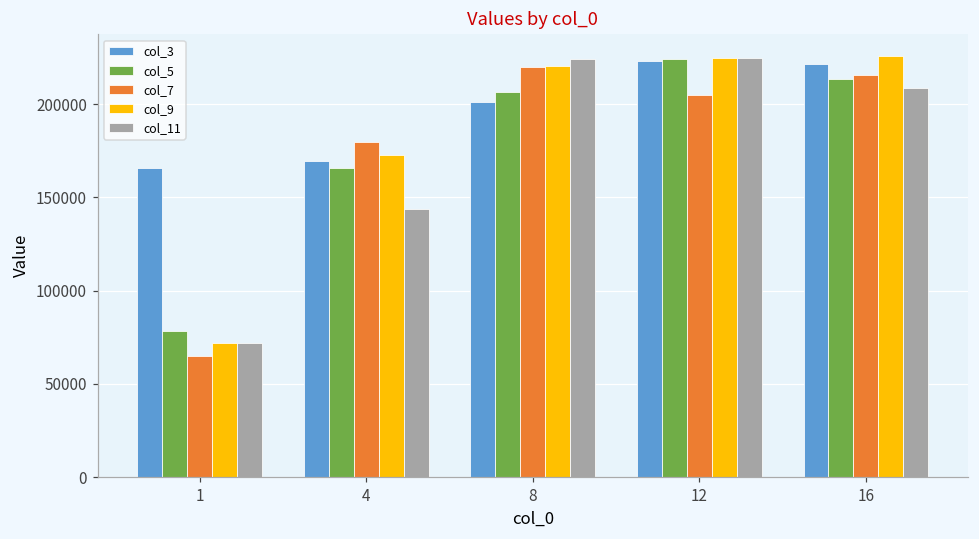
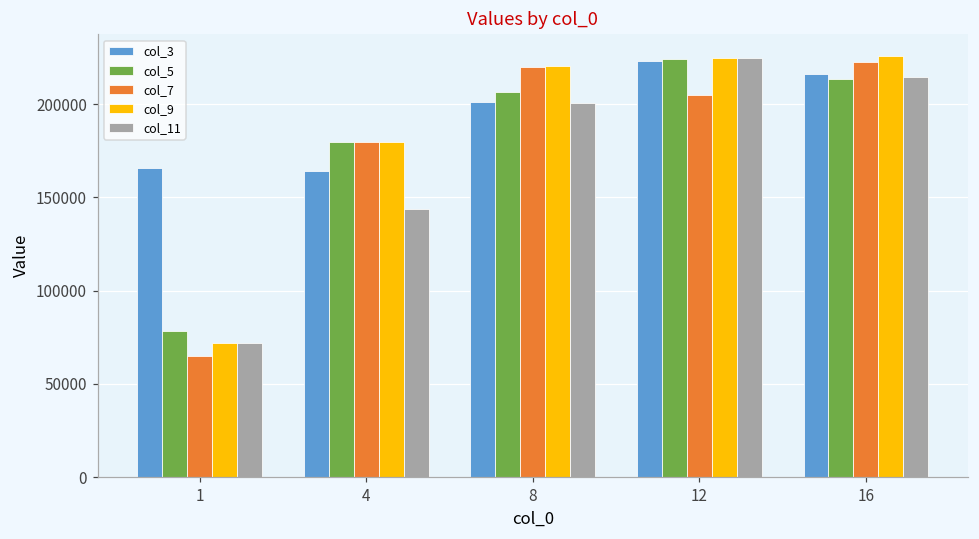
col_3, 4: 170000 -> 164000
col_5, 4: 166000 -> 180000
col_9, 4: 173000 -> 180000
col_11, 8: 224000 -> 201000
col_3, 16: 222000 -> 216000
col_7, 16: 216000 -> 223000
col_11, 16: 209000 -> 215000
